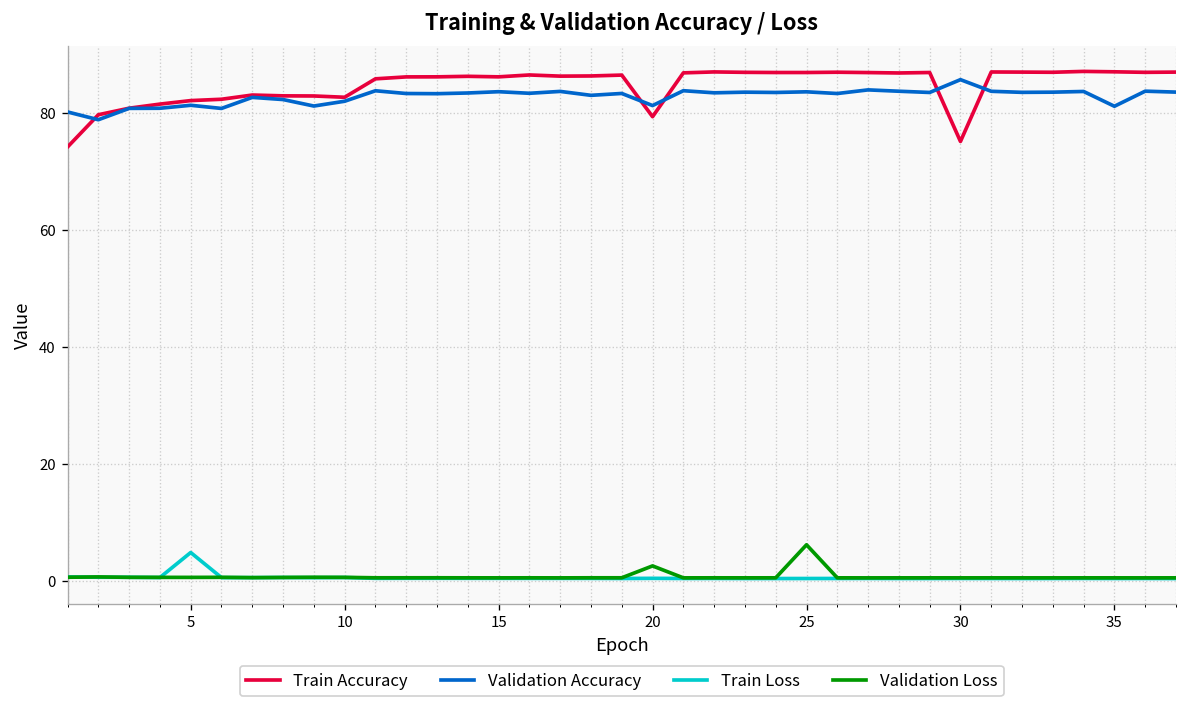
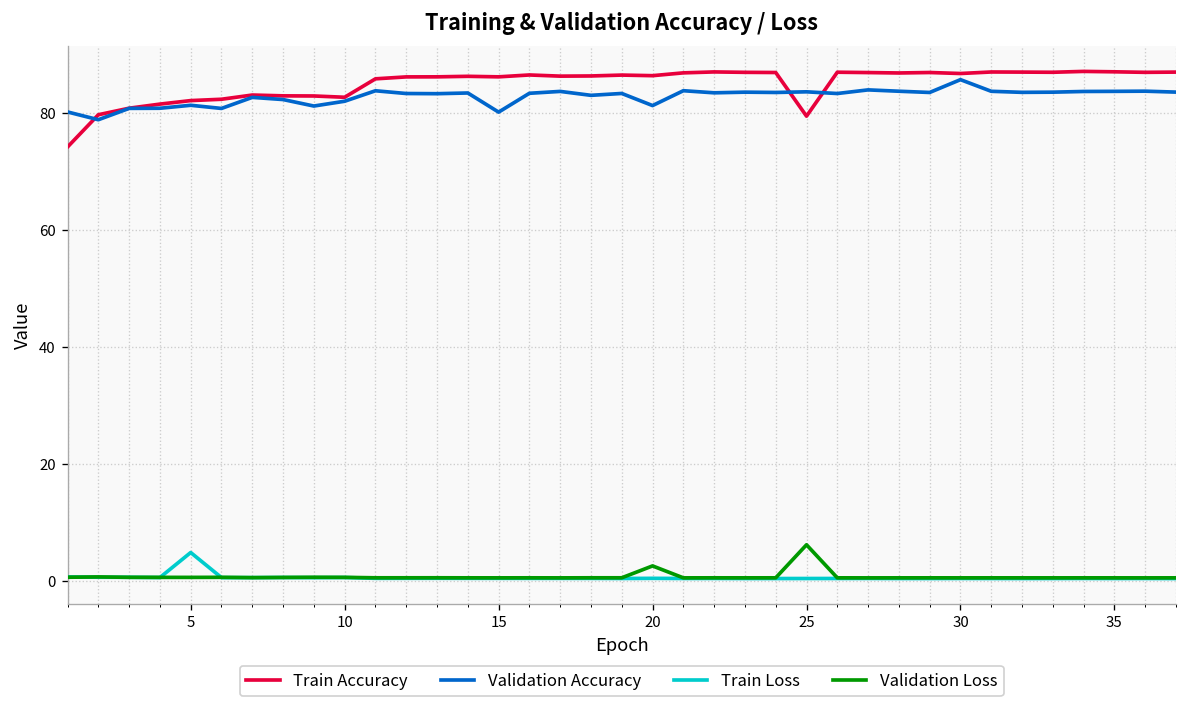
Validation Accuracy, 15: 84 -> 80
Train Accuracy, 20: 79 -> 86
Train Accuracy, 25: 87 -> 79
Train Accuracy, 30: 75 -> 87
Validation Accuracy, 35: 81 -> 84
